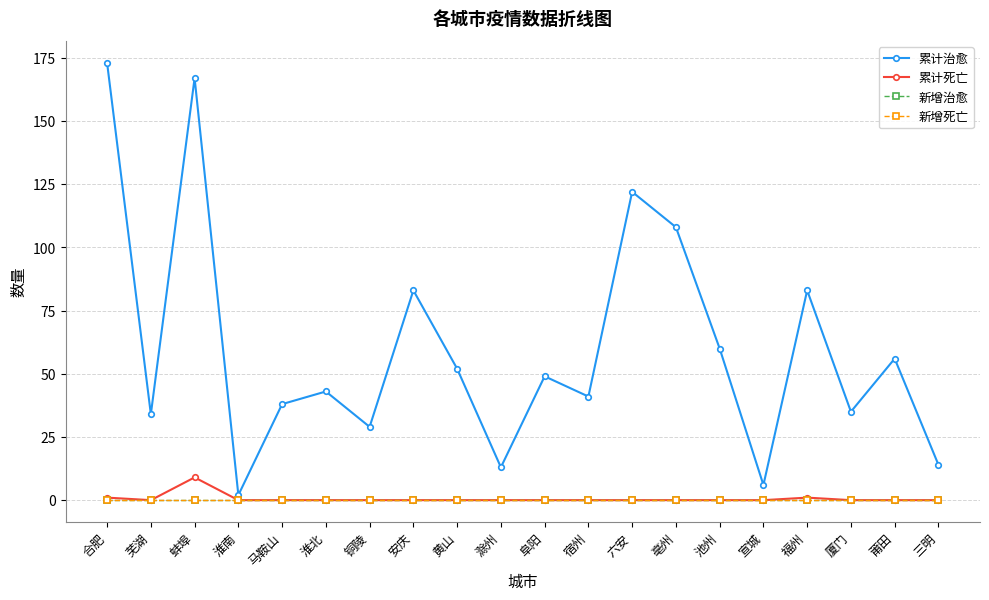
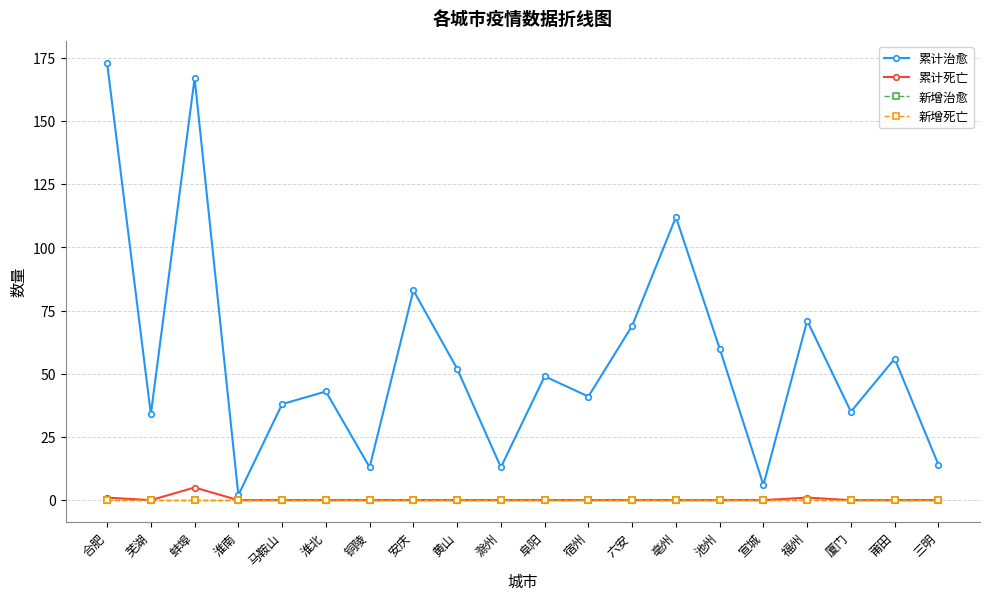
累计死亡, 蚌埠: 9 -> 5
累计治愈, 铜陵: 29 -> 13
累计治愈, 六安: 122 -> 69
累计治愈, 亳州: 108 -> 112
累计治愈, 福州: 83 -> 71
